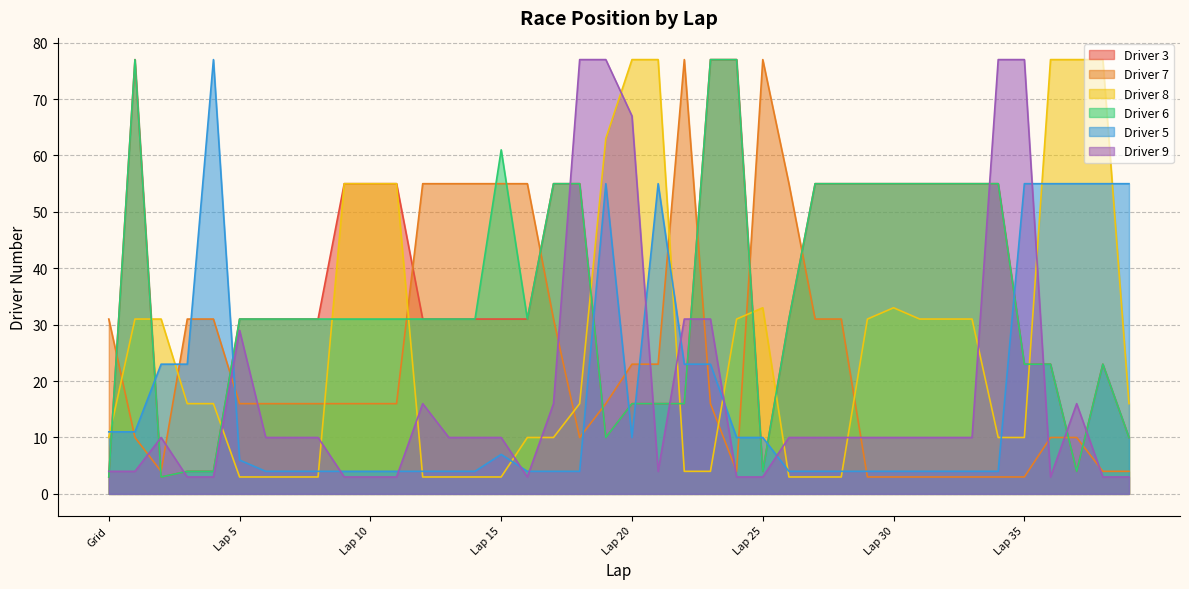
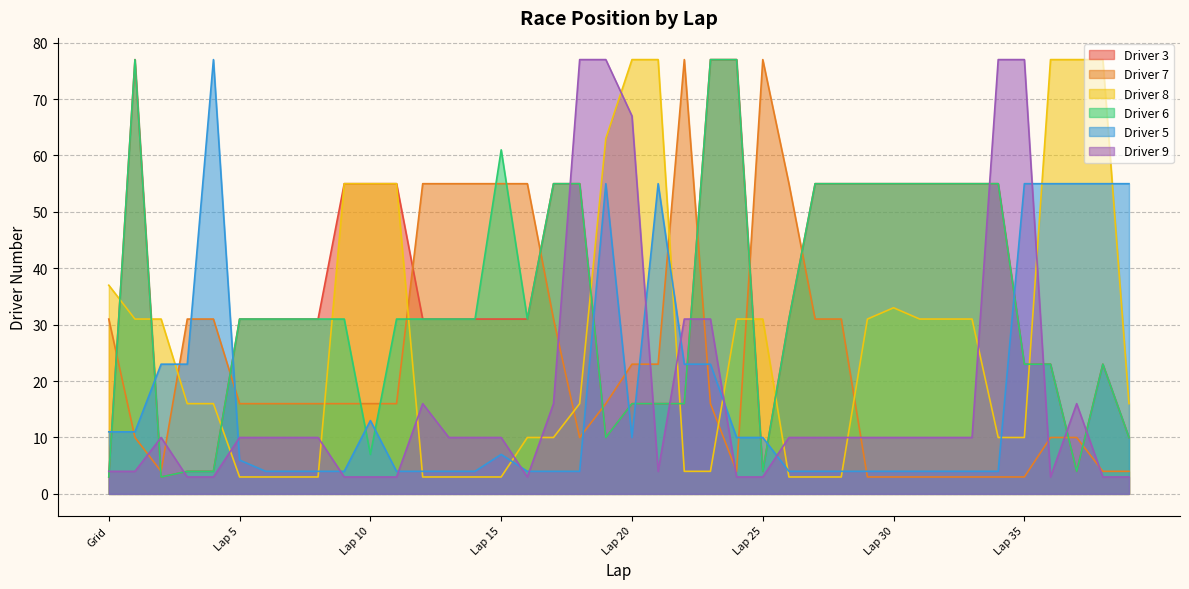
Driver 8, Grid: 10 -> 37
Driver 9, Lap 5: 29 -> 10
Driver 6, Lap 10: 31 -> 7
Driver 5, Lap 10: 4 -> 13
Driver 8, Lap 25: 33 -> 31
